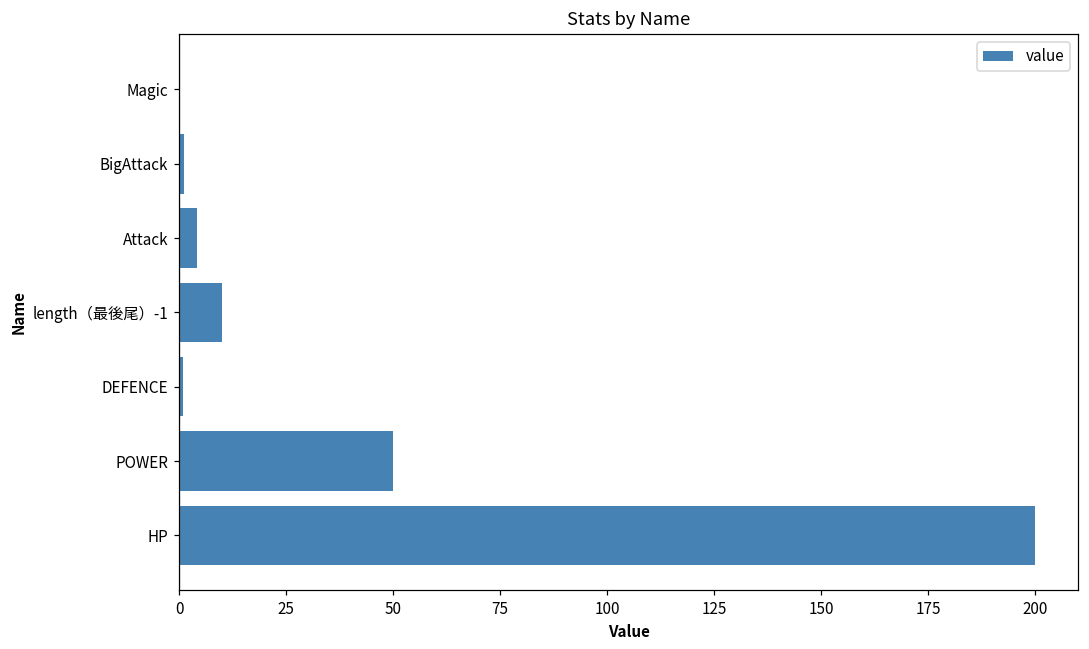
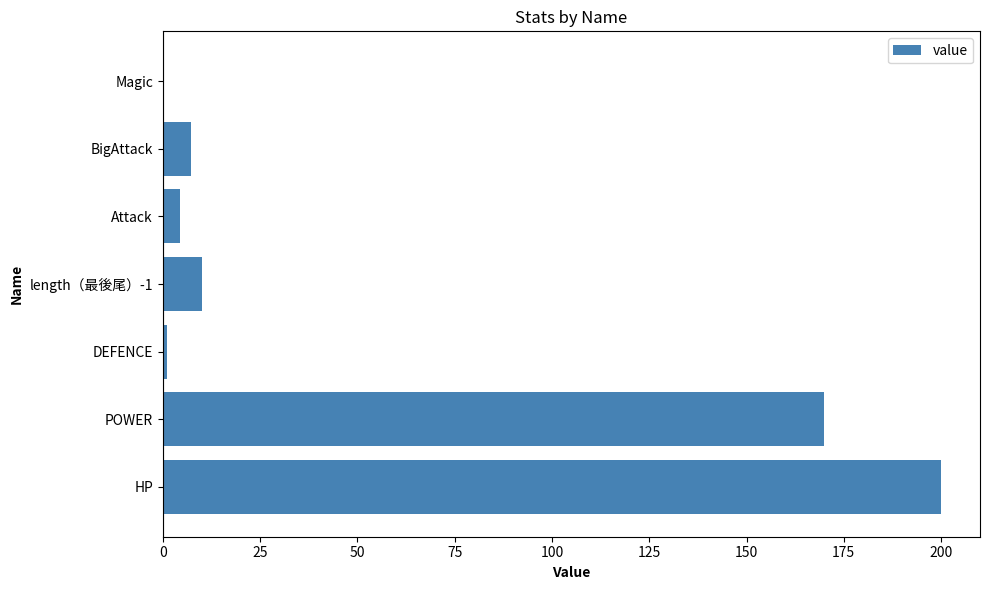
BigAttack: 1 -> 7
POWER: 50 -> 170
